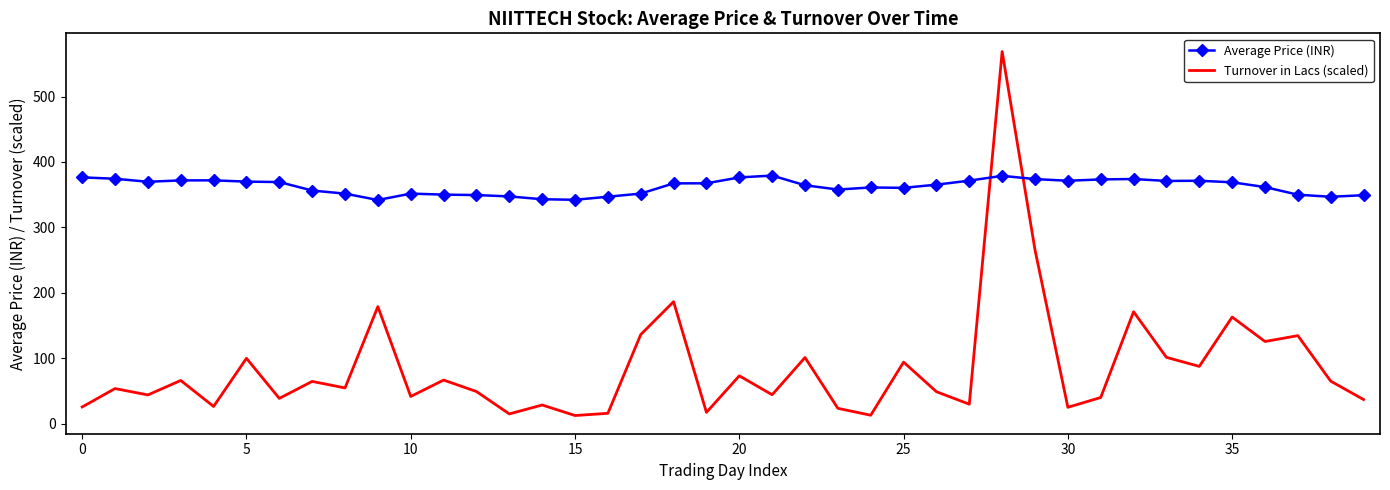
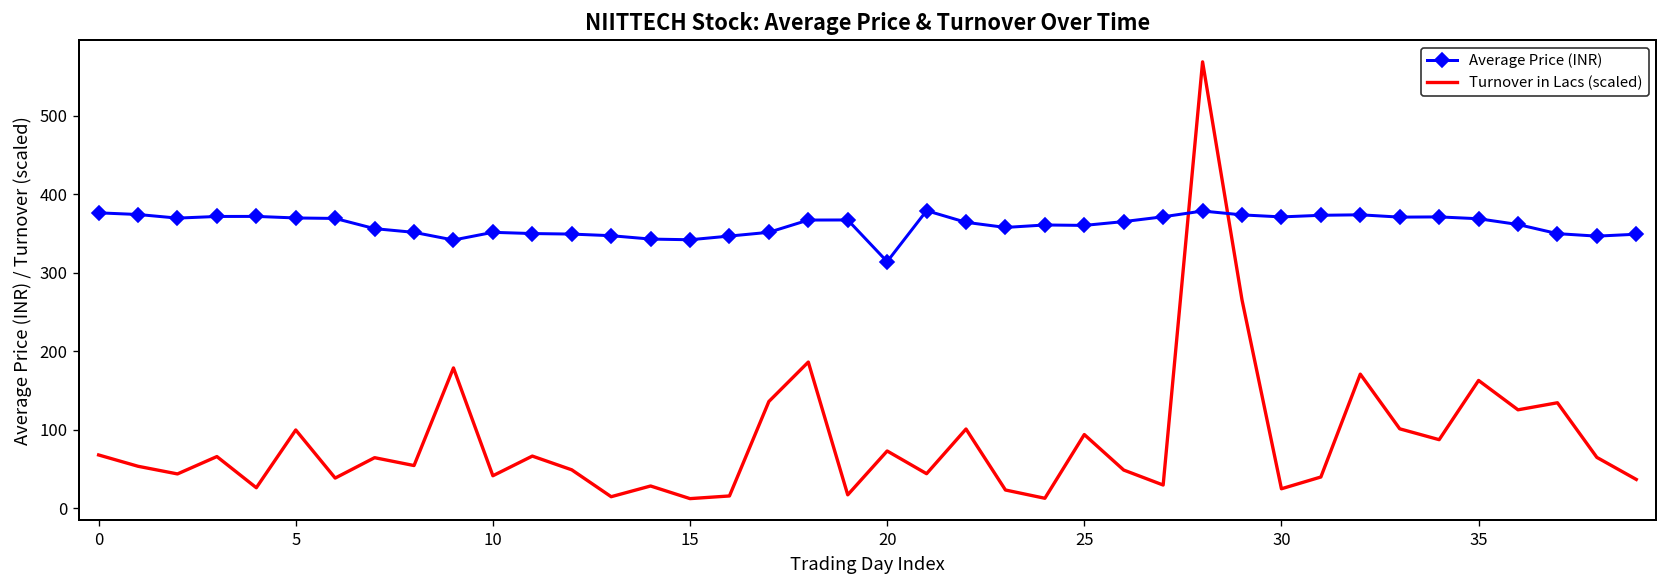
Turnover in Lacs (scaled), 0: 30 -> 70
Average Price (INR), 20: 380 -> 310
